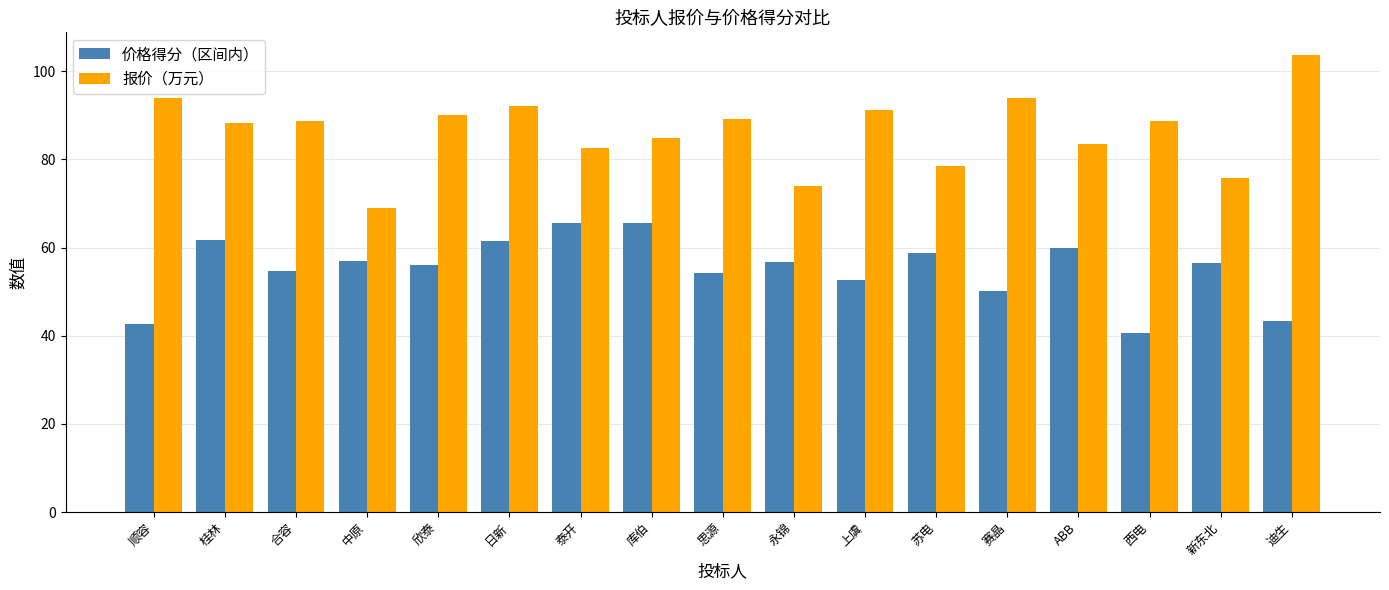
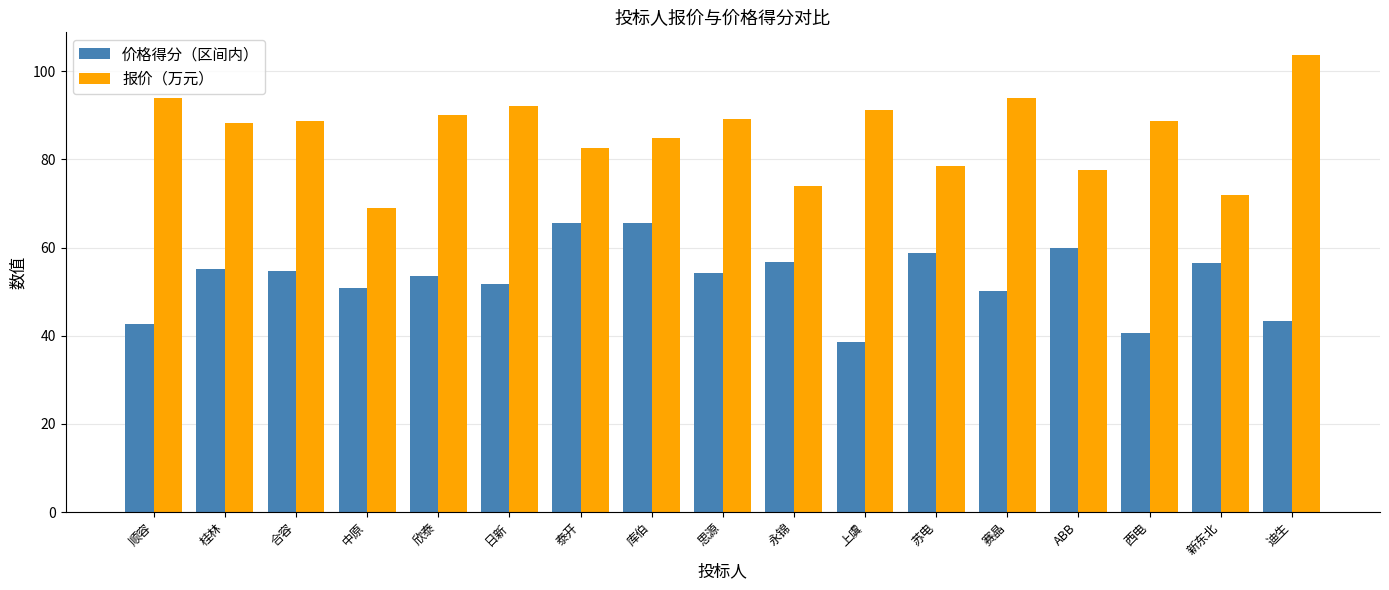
价格得分（区间内）, 桂林: 62 -> 55
价格得分（区间内）, 中原: 57 -> 51
价格得分（区间内）, 欣泰: 56 -> 54
价格得分（区间内）, 日新: 62 -> 52
价格得分（区间内）, 上虞: 53 -> 39
报价（万元）, ABB: 84 -> 78
报价（万元）, 新东北: 76 -> 72
